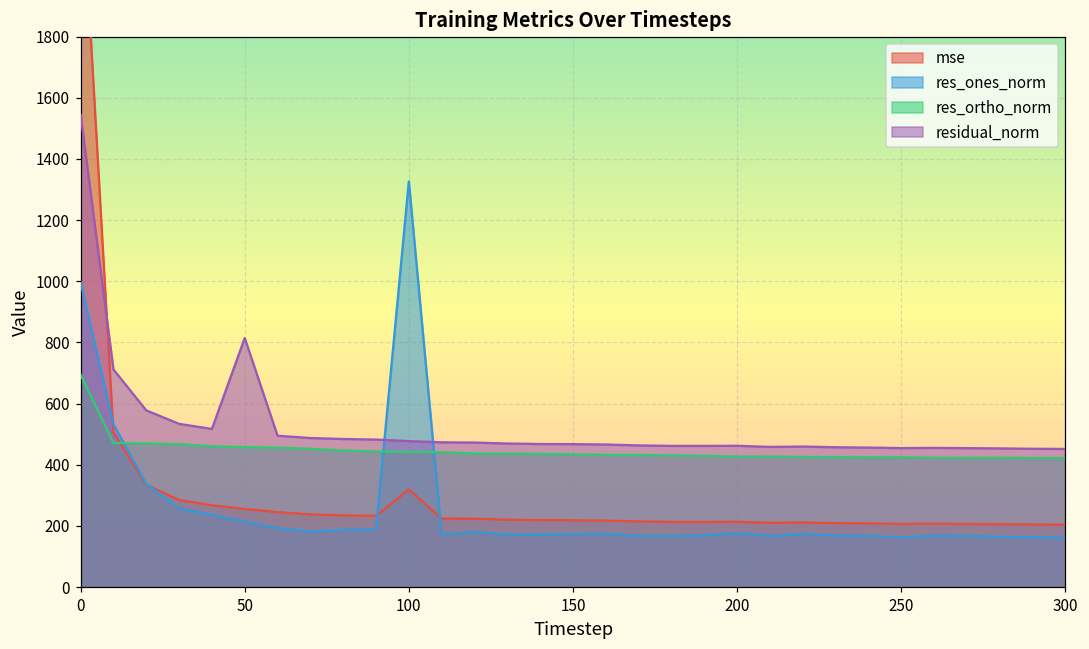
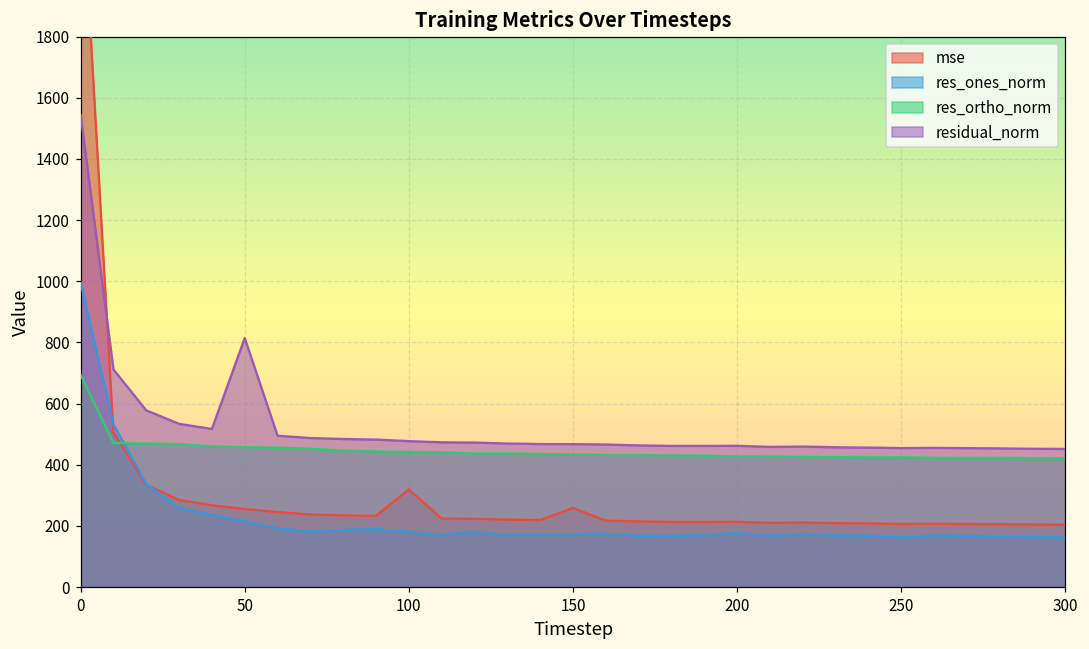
res_ones_norm, 100: 1330 -> 180
mse, 150: 220 -> 260
